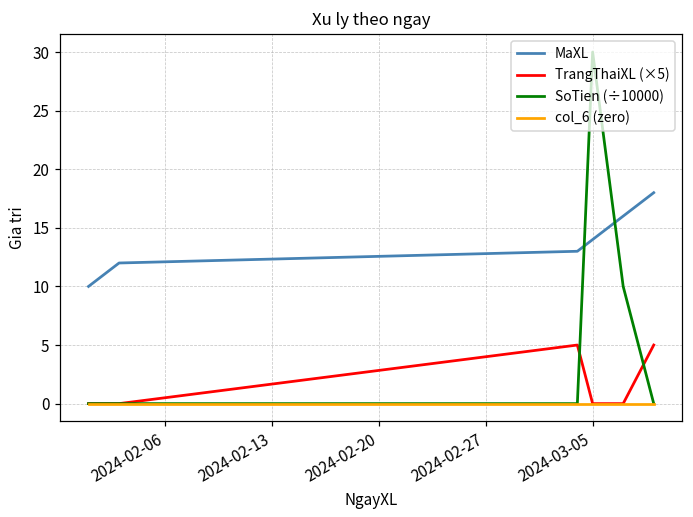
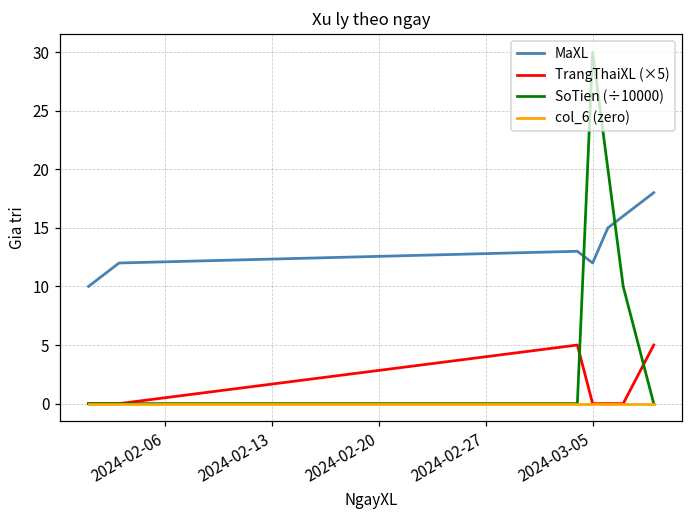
MaXL, 2024-03-05: 14 -> 12
